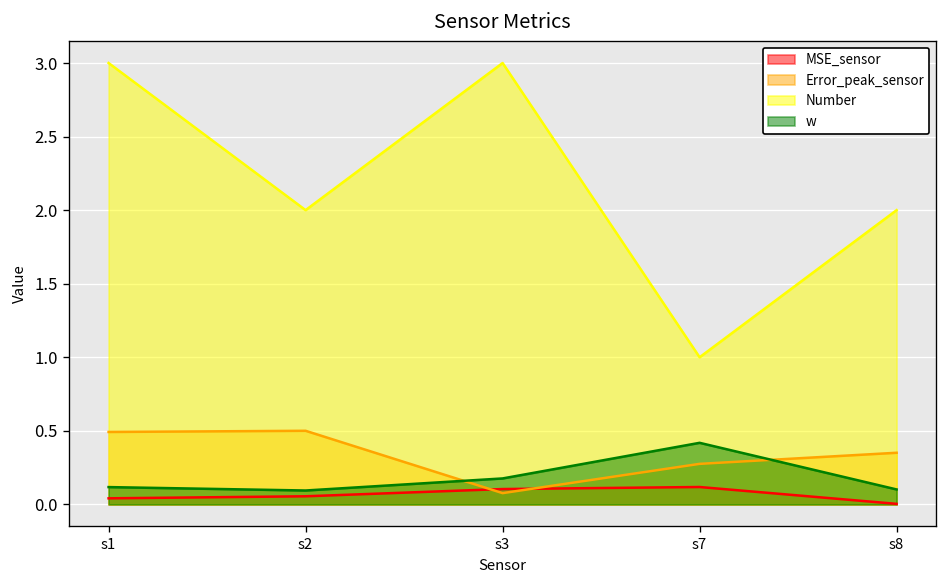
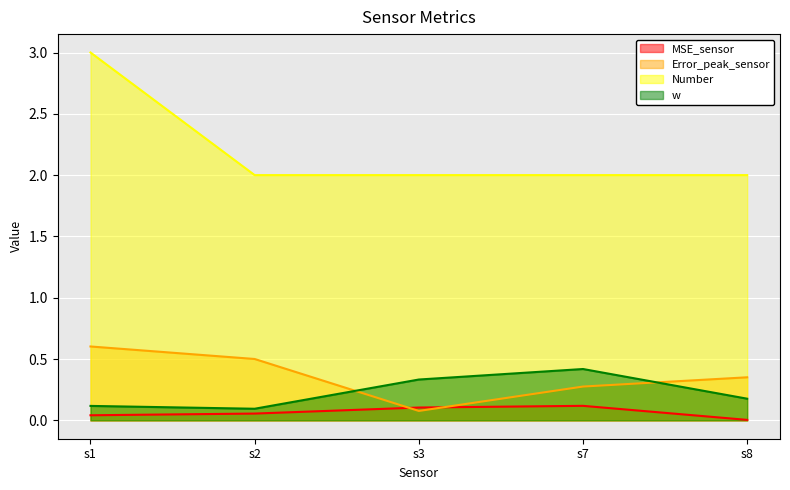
Error_peak_sensor, s1: 0.49 -> 0.60
Number, s3: 3 -> 2
w, s3: 0.18 -> 0.33
Number, s7: 1 -> 2
w, s8: 0.10 -> 0.18
